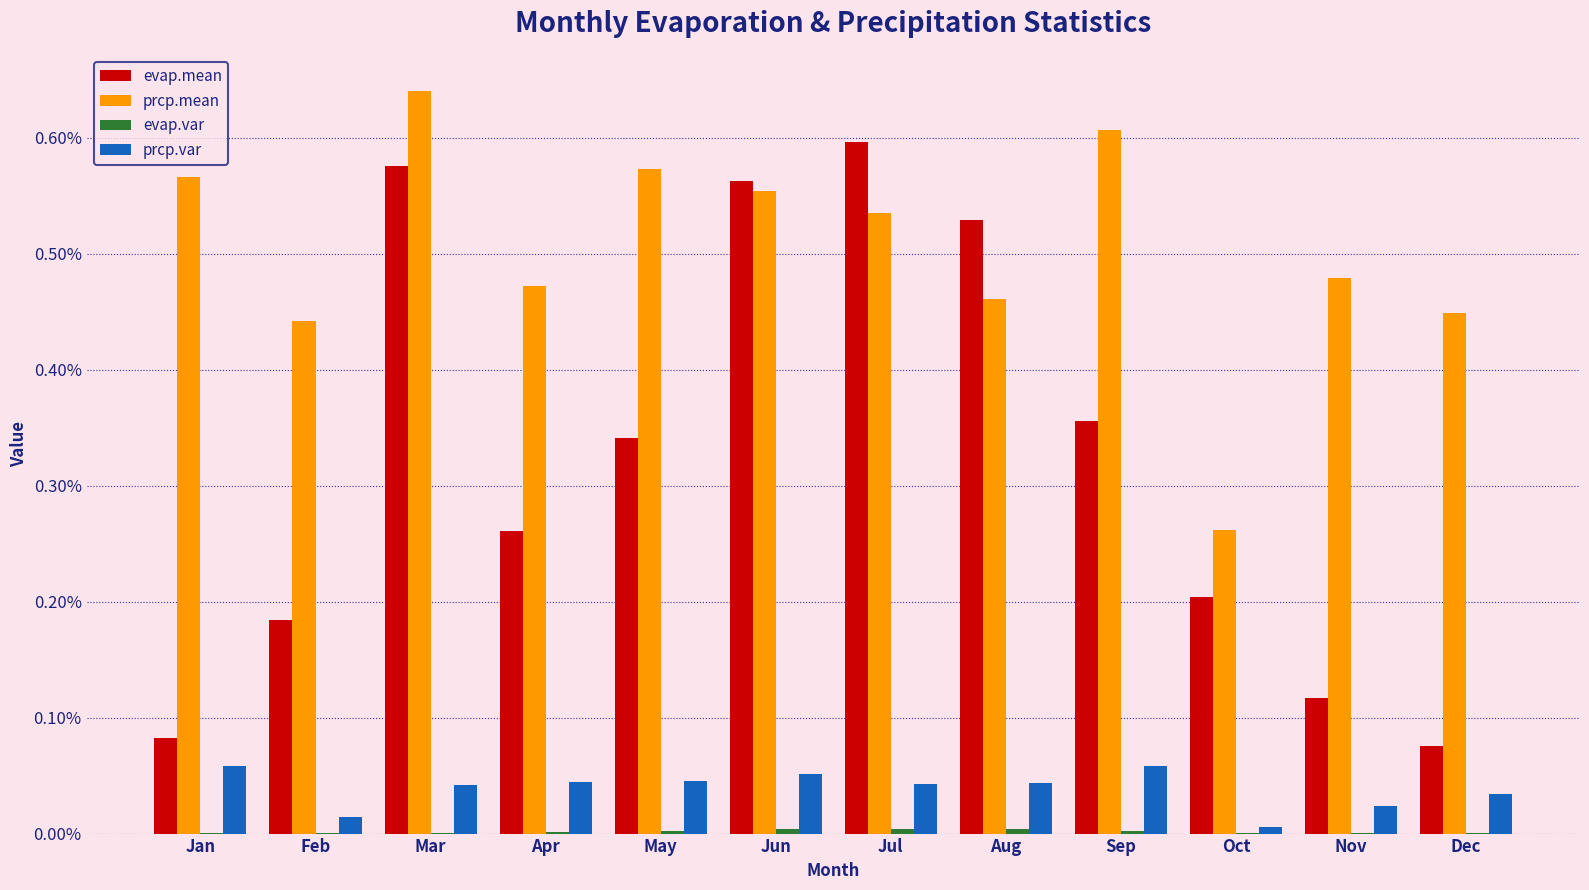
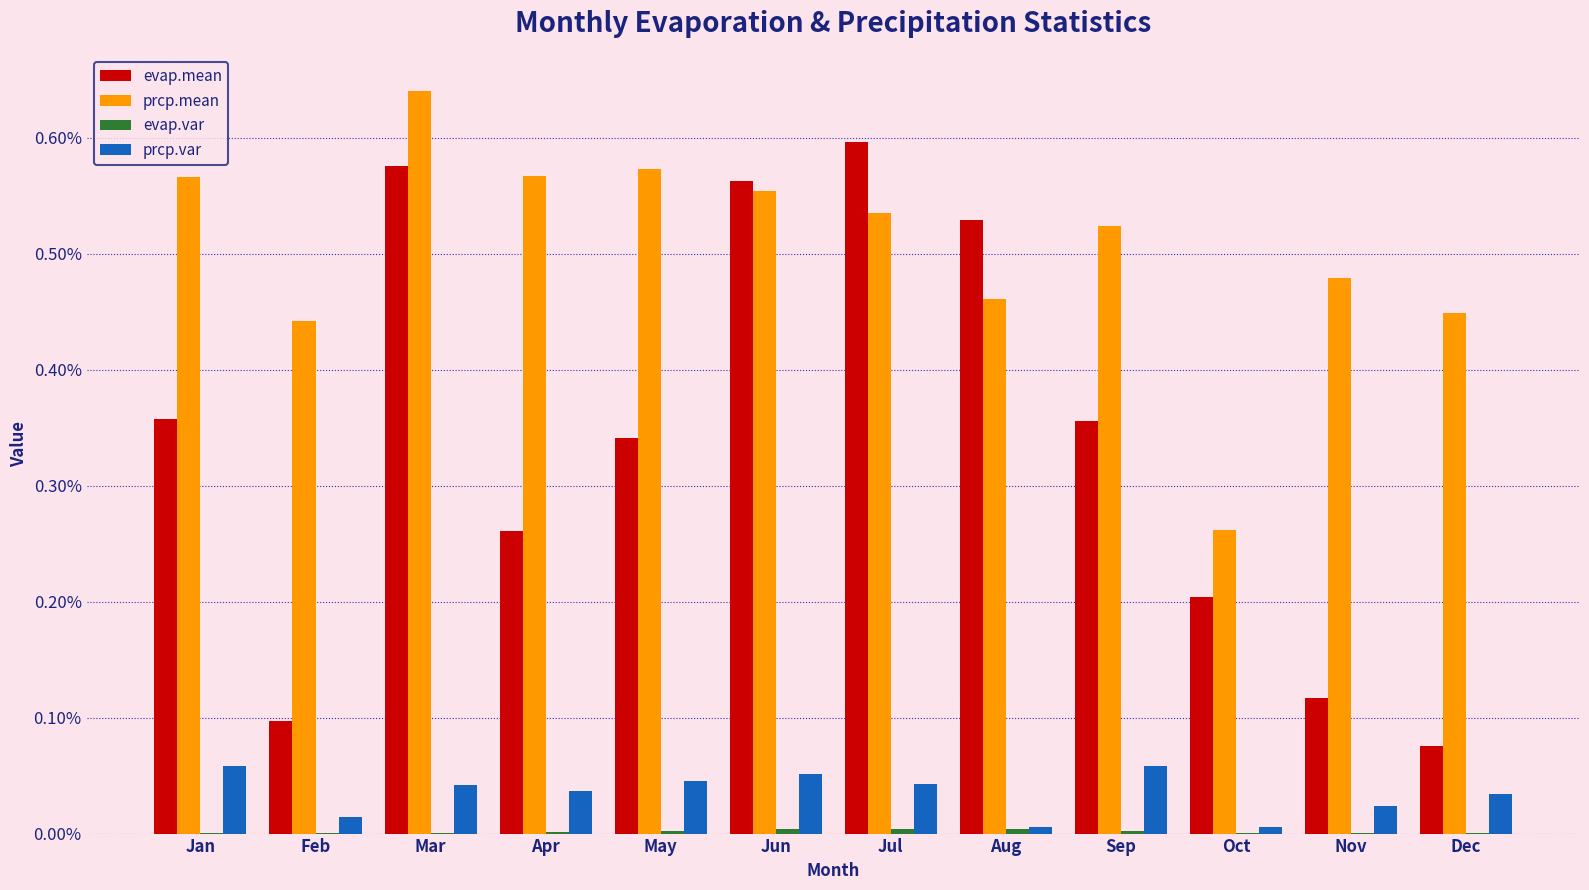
evap.mean, Jan: 0.083% -> 0.358%
evap.mean, Feb: 0.184% -> 0.097%
prcp.mean, Apr: 0.472% -> 0.567%
prcp.var, Apr: 0.044% -> 0.037%
prcp.var, Aug: 0.044% -> 0.006%
prcp.mean, Sep: 0.607% -> 0.524%
